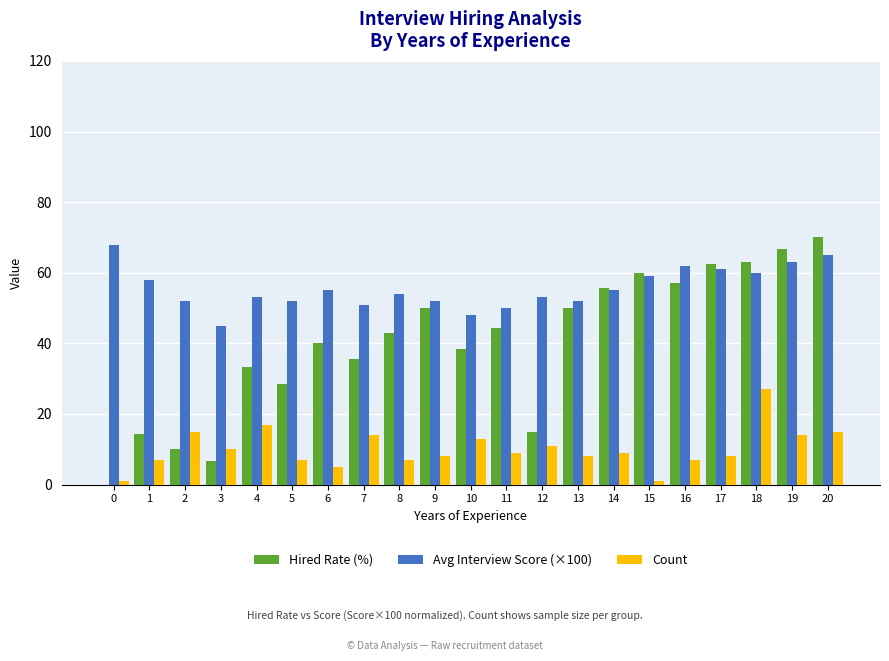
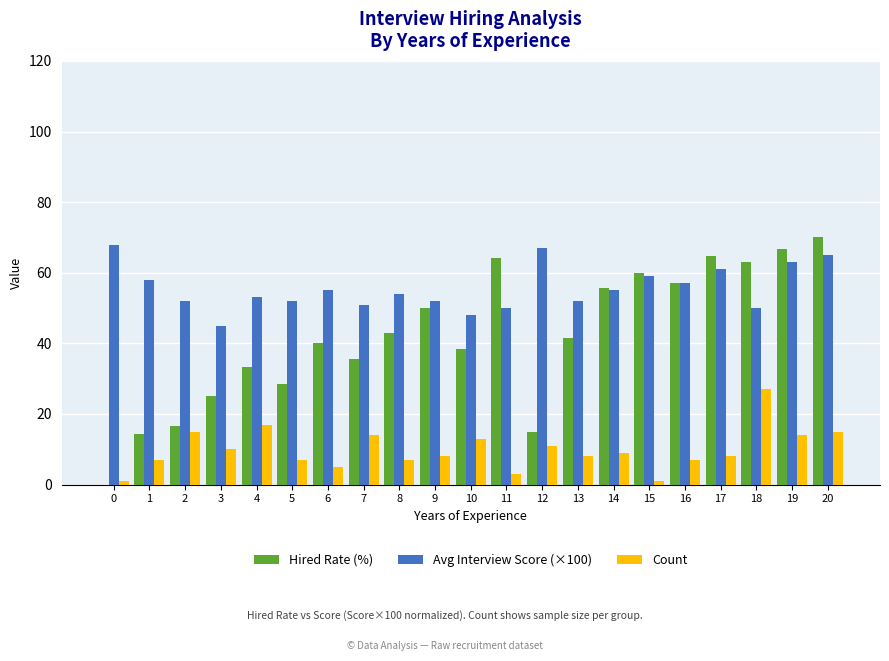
Hired Rate (%), 2: 10 -> 17
Hired Rate (%), 3: 7 -> 25
Hired Rate (%), 11: 44 -> 64
Count, 11: 9 -> 3
Avg Interview Score (×100), 12: 53 -> 67
Hired Rate (%), 13: 50 -> 42
Avg Interview Score (×100), 16: 62 -> 57
Hired Rate (%), 17: 63 -> 65
Avg Interview Score (×100), 18: 60 -> 50
